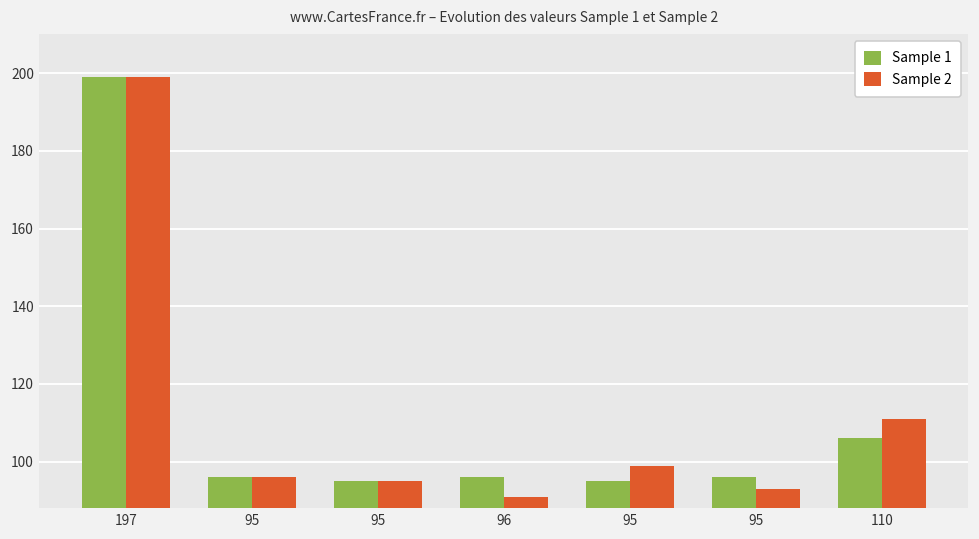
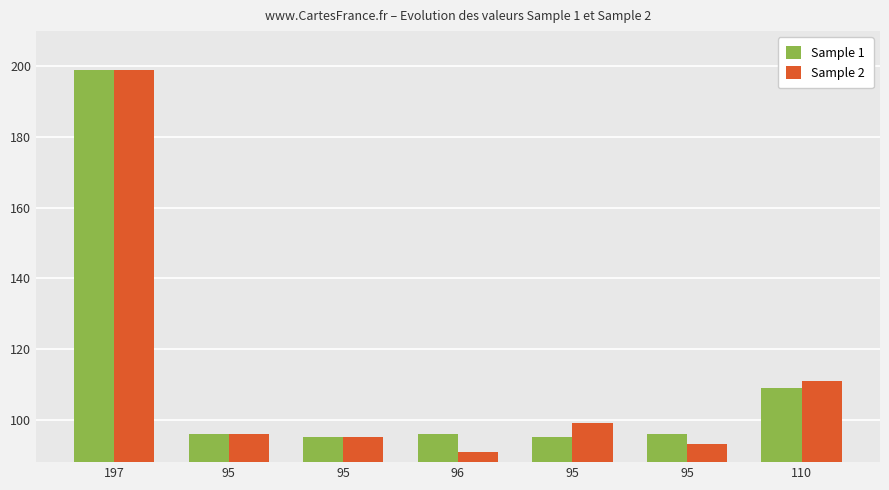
Sample 1, 110: 106 -> 109
